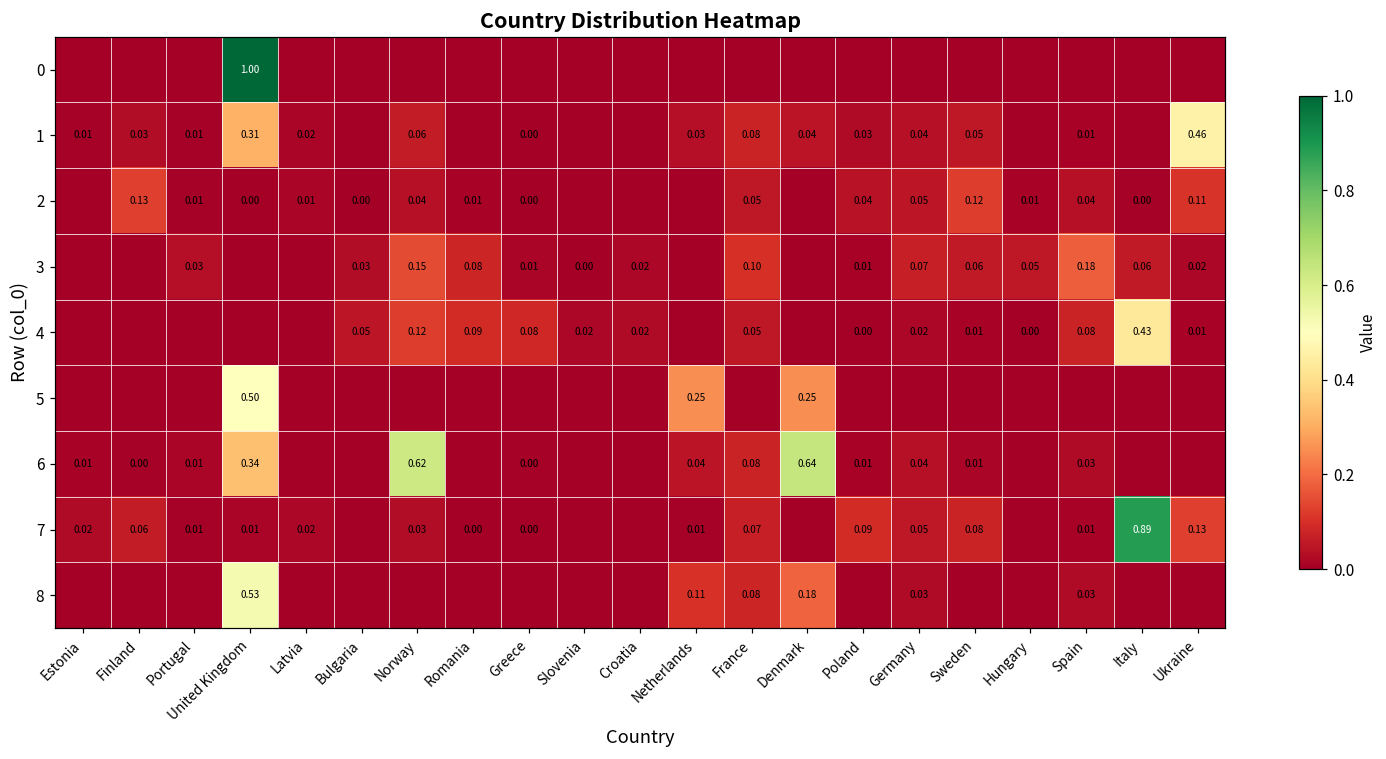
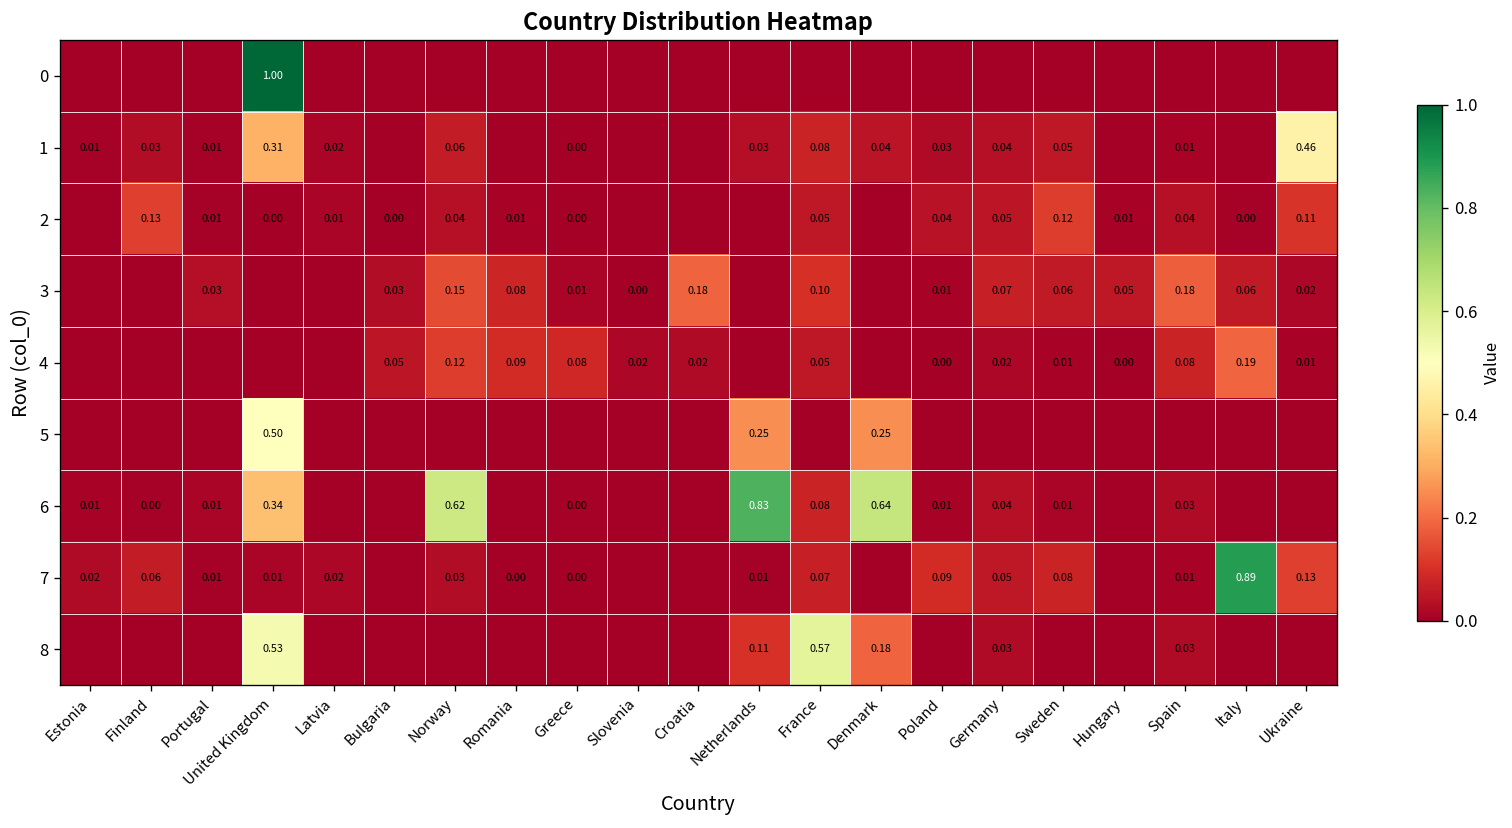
3, Croatia: 0.02 -> 0.18
4, Italy: 0.43 -> 0.19
6, Netherlands: 0.04 -> 0.83
8, France: 0.08 -> 0.57
